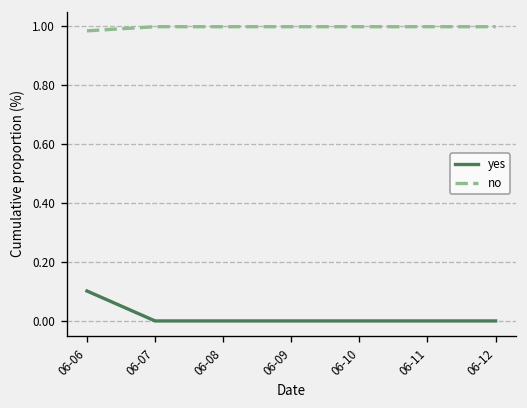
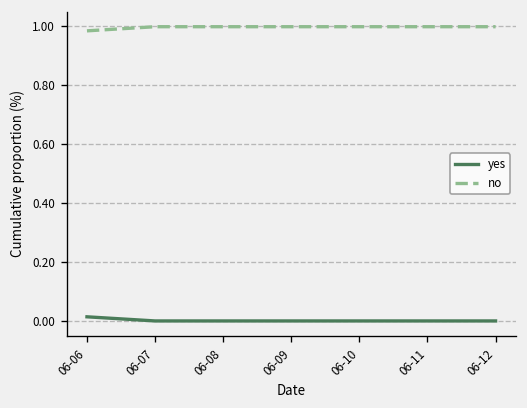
yes, 06-06: 0.10 -> 0.02
